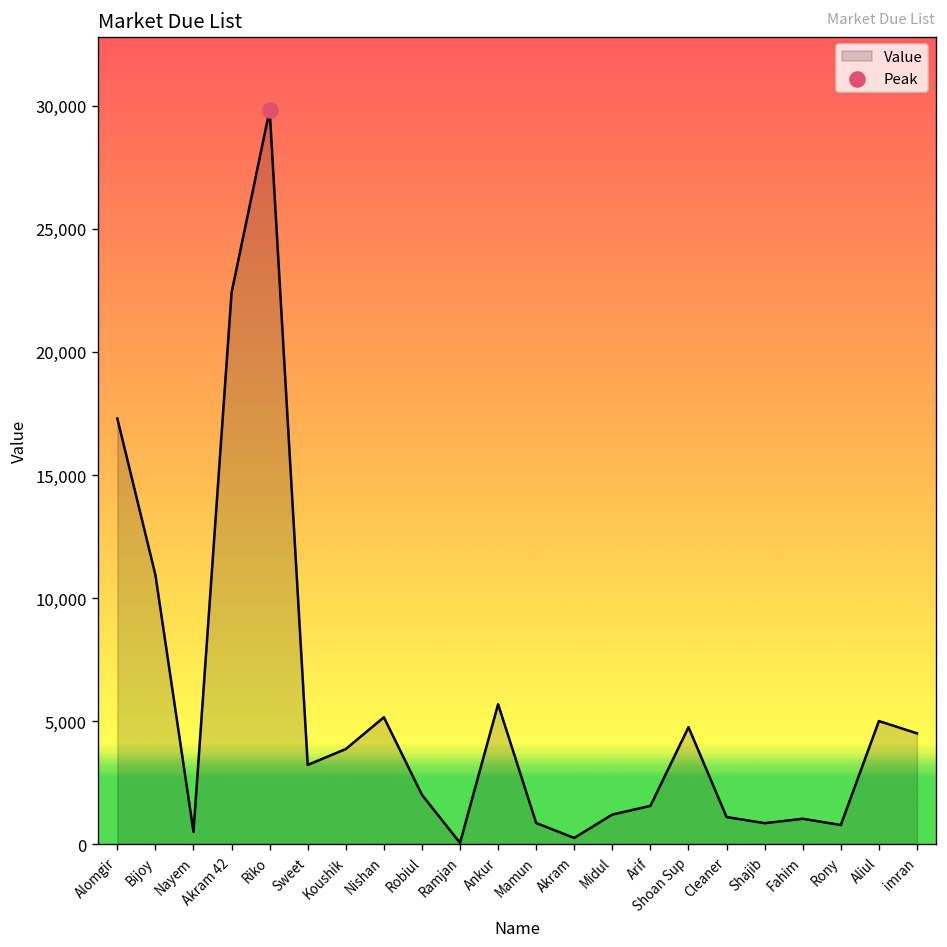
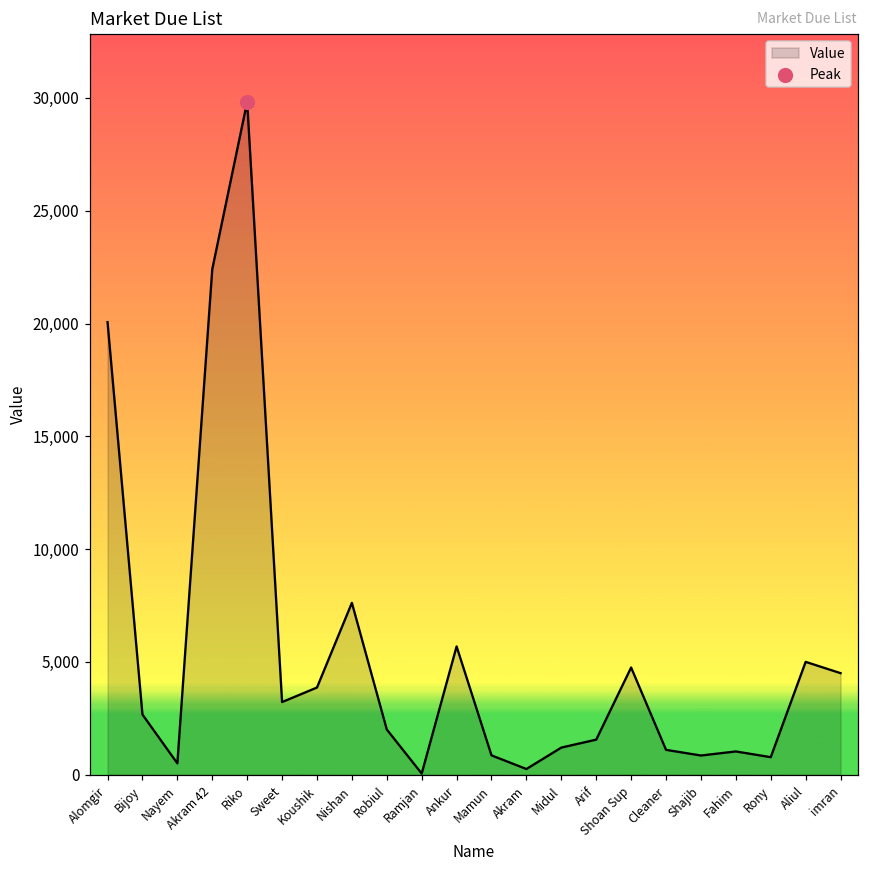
Value, Alomgir: 17,300 -> 20,100
Value, Bijoy: 10,900 -> 2,700
Value, Nishan: 5,200 -> 7,600
